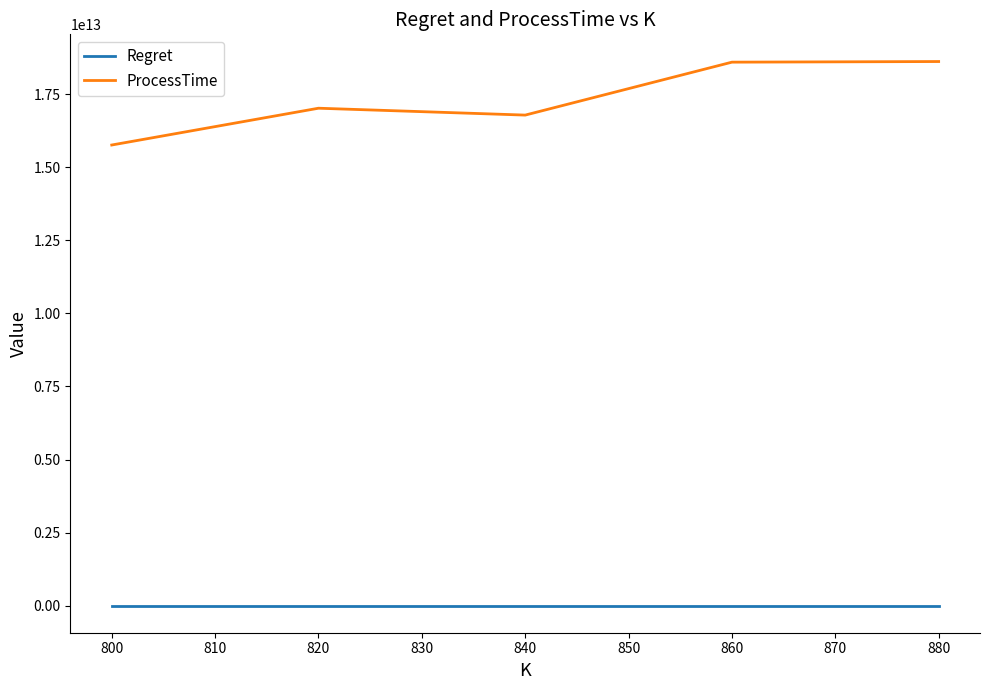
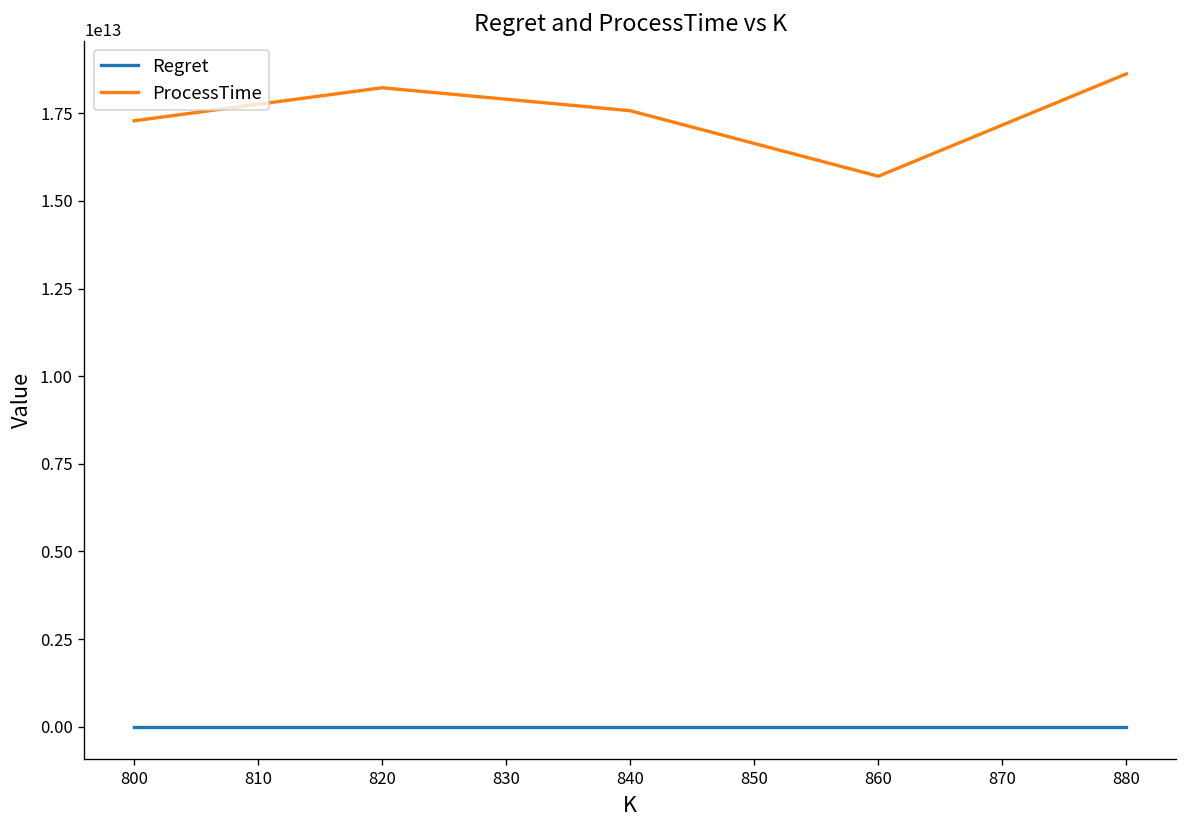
ProcessTime, 800: 15800000000000 -> 17300000000000
ProcessTime, 820: 17000000000000 -> 18200000000000
ProcessTime, 840: 16800000000000 -> 17600000000000
ProcessTime, 860: 18600000000000 -> 15700000000000
